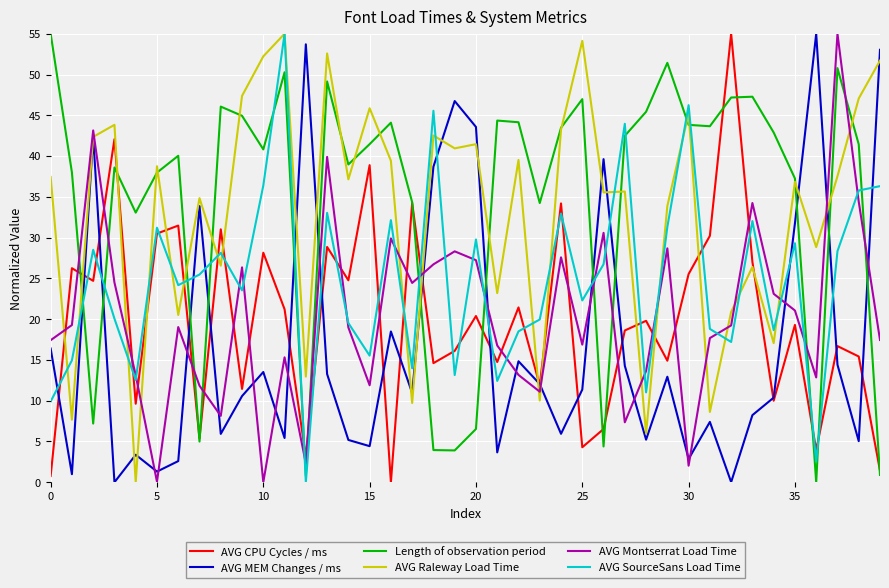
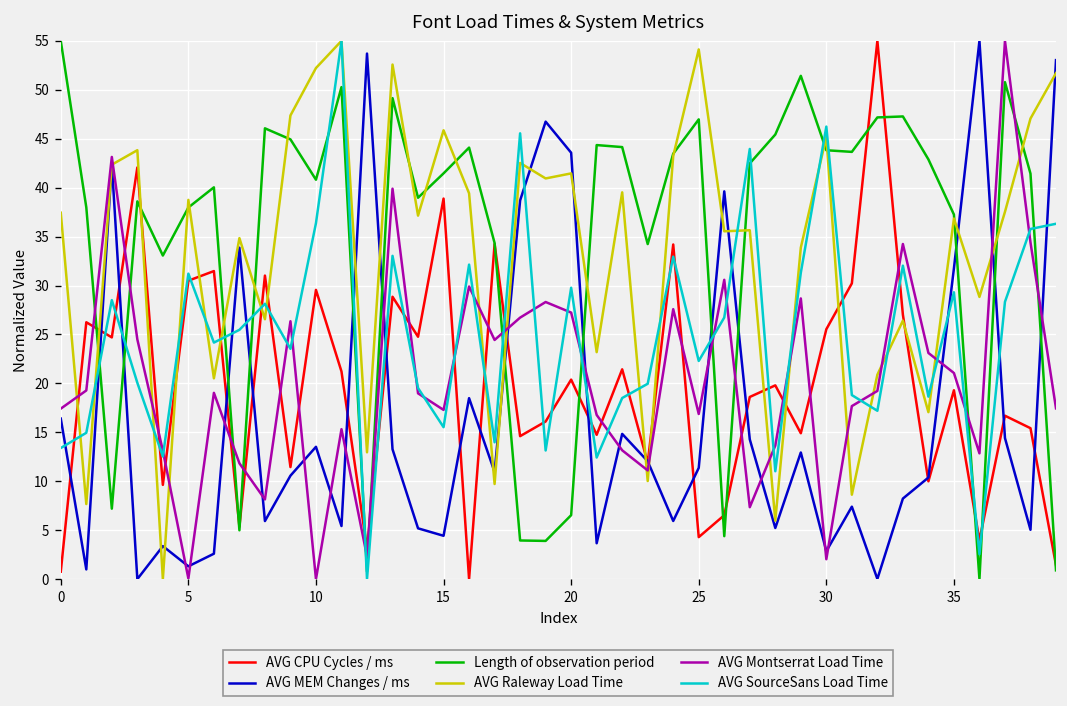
AVG SourceSans Load Time, 0: 10 -> 13
AVG CPU Cycles / ms, 10: 28 -> 30
AVG Montserrat Load Time, 15: 12 -> 17
